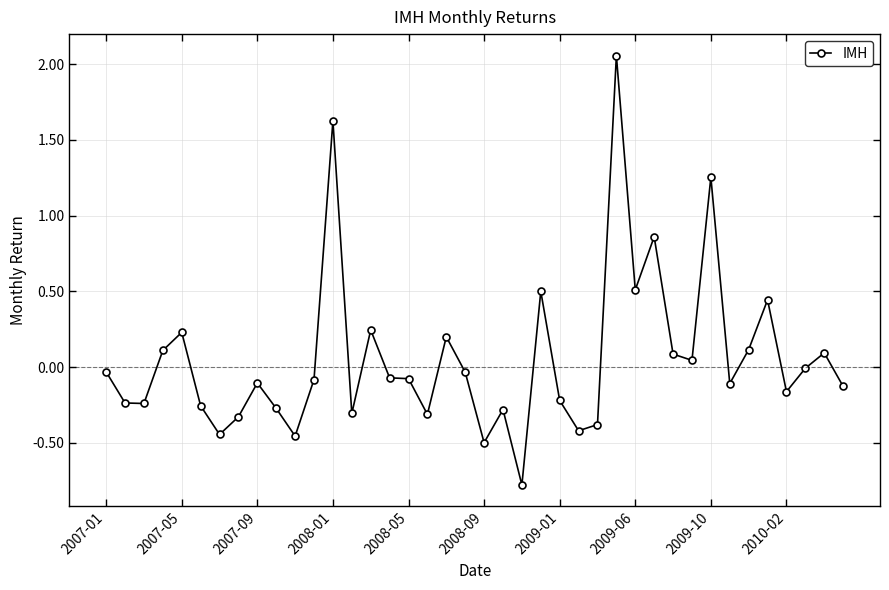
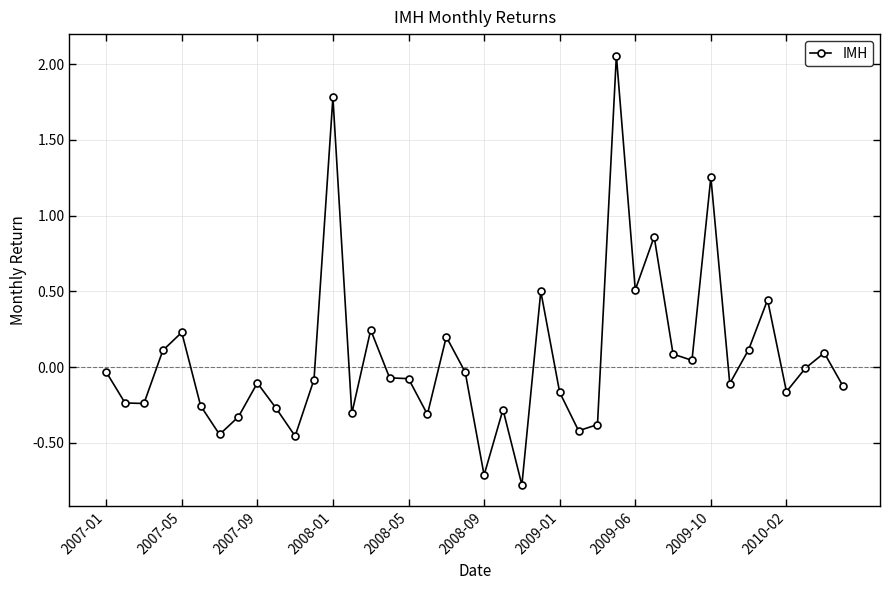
2008-01: 1.63 -> 1.78
2008-09: -0.50 -> -0.71
2009-01: -0.22 -> -0.17
